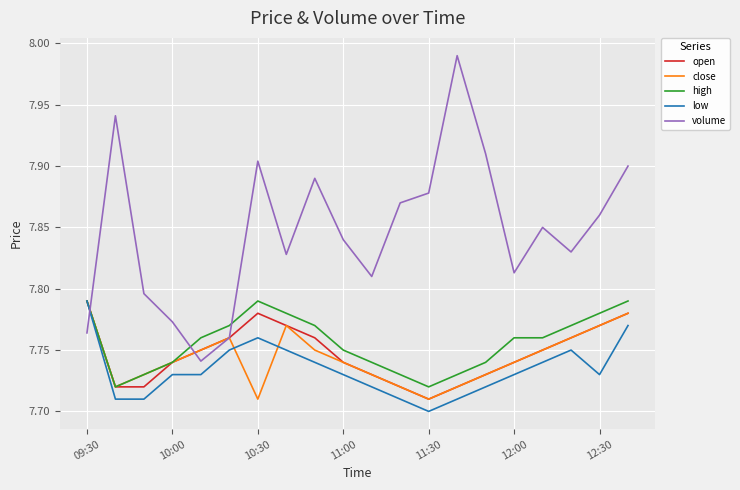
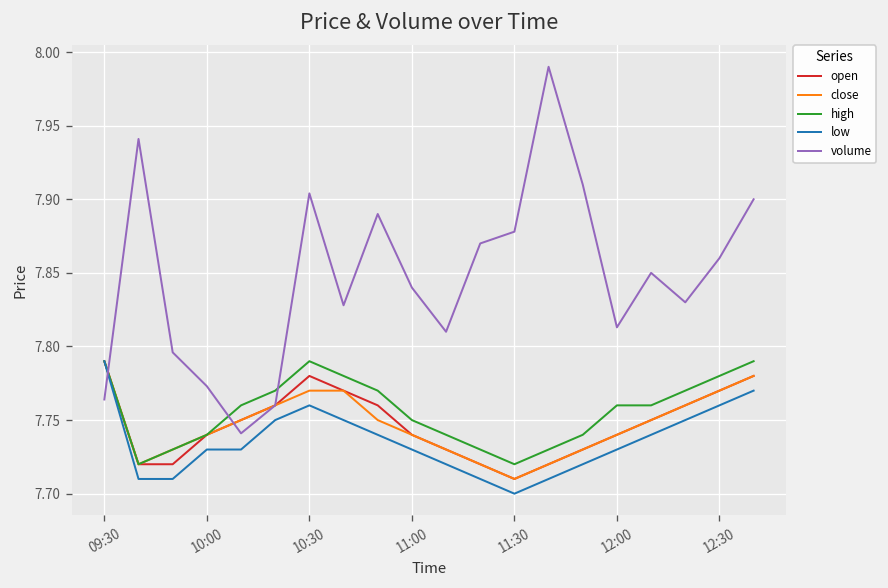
close, 10:30: 7.71 -> 7.77
low, 12:30: 7.73 -> 7.76
